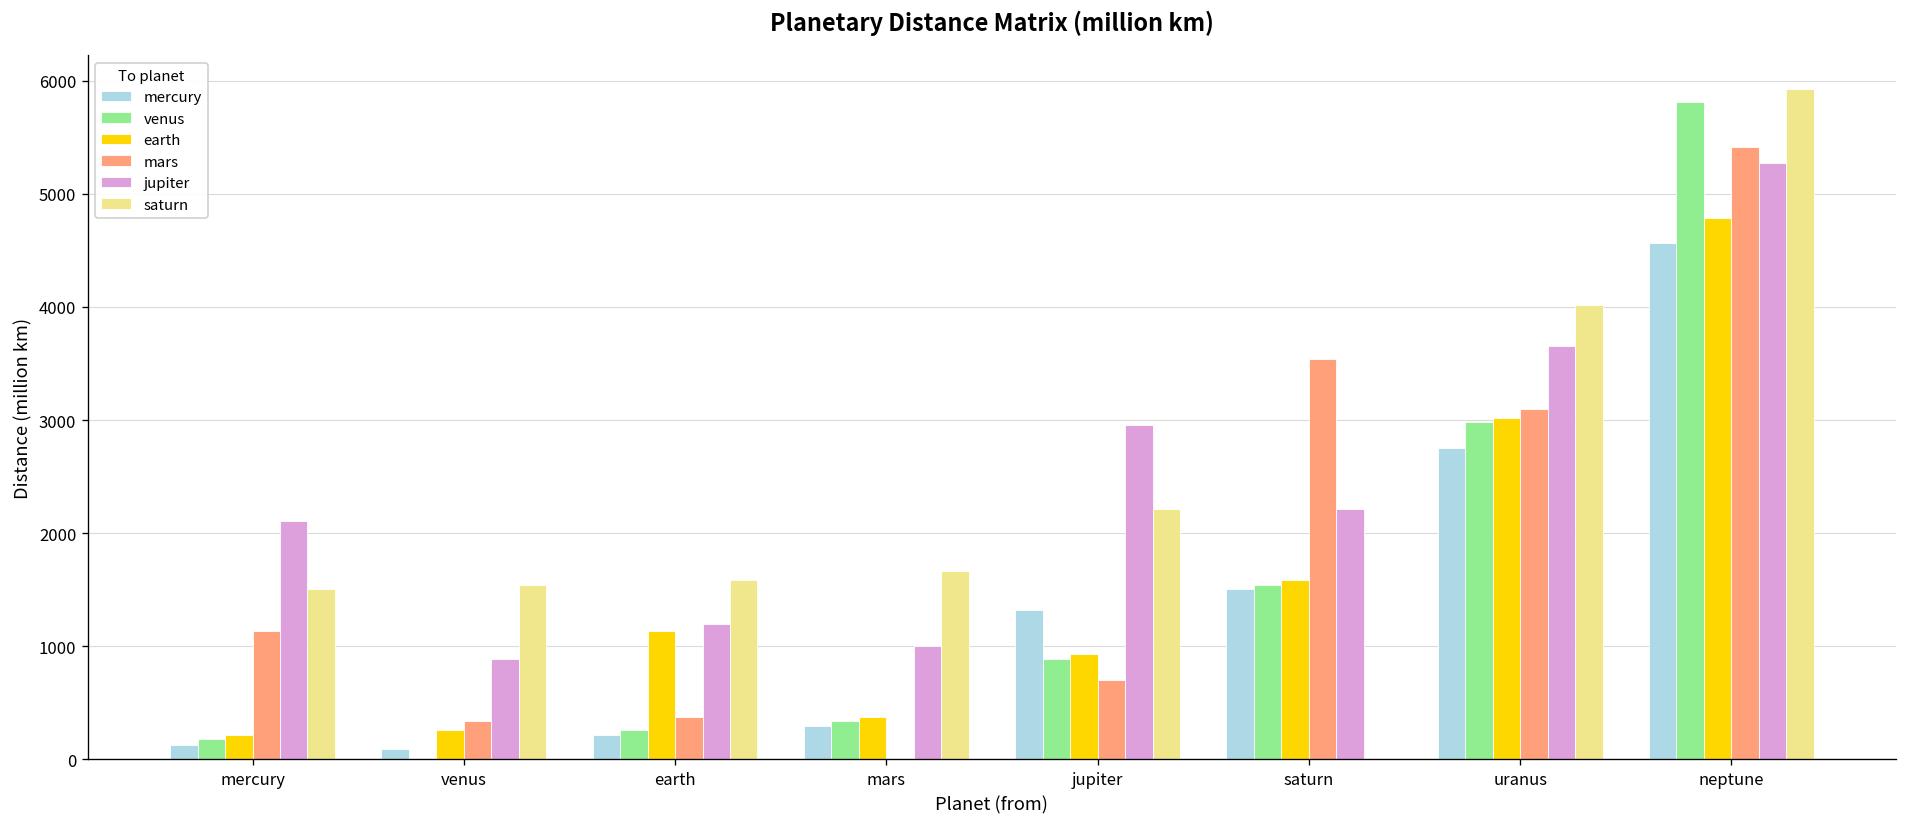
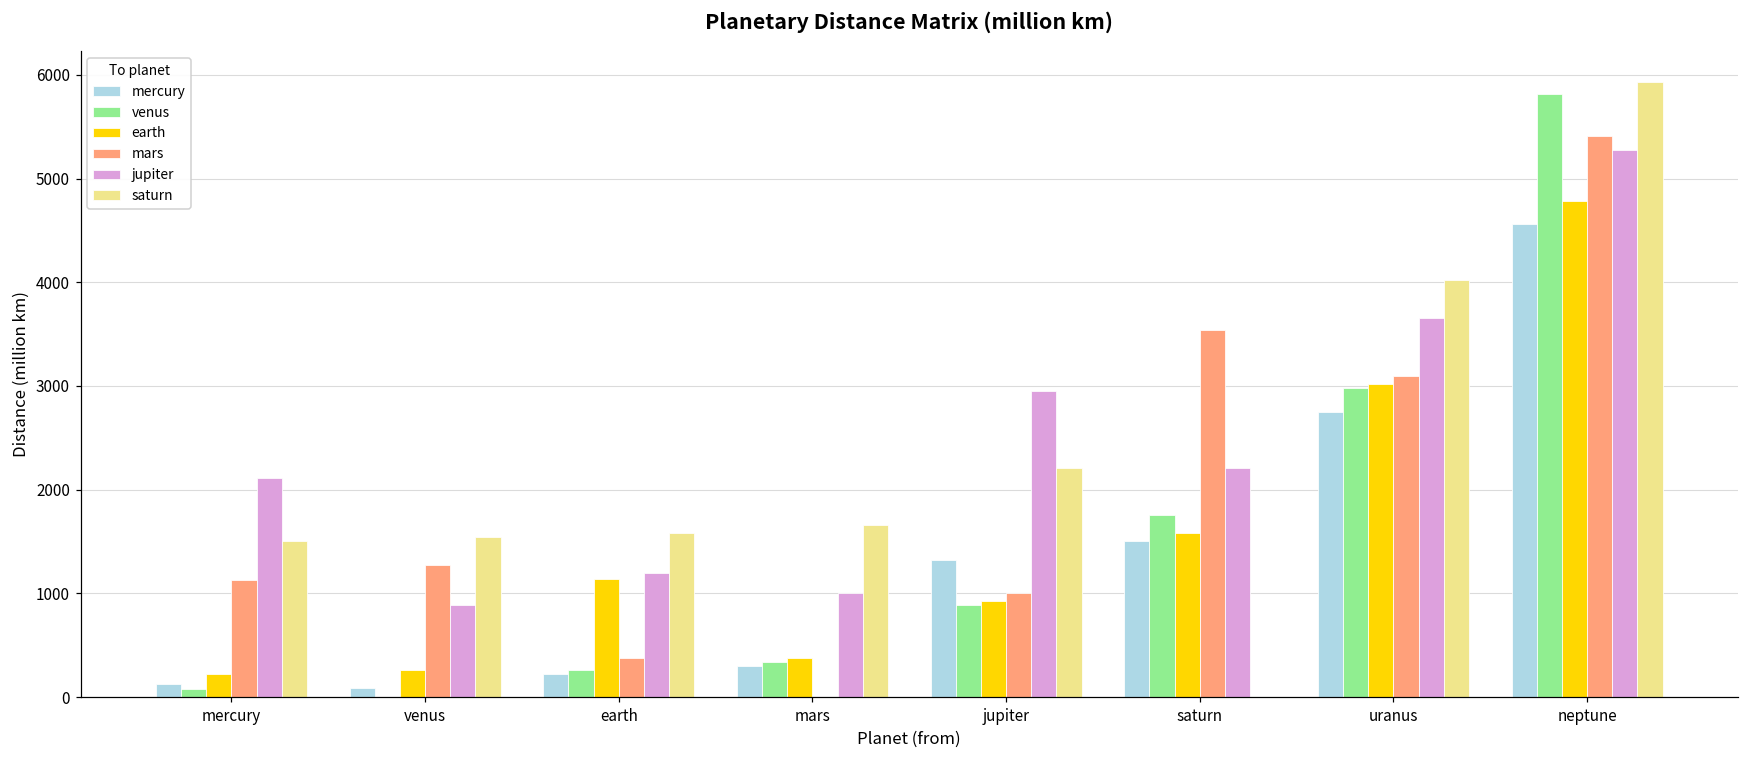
venus, mercury: 200 -> 100
mars, venus: 300 -> 1300
mars, jupiter: 700 -> 1000
venus, saturn: 1500 -> 1800
